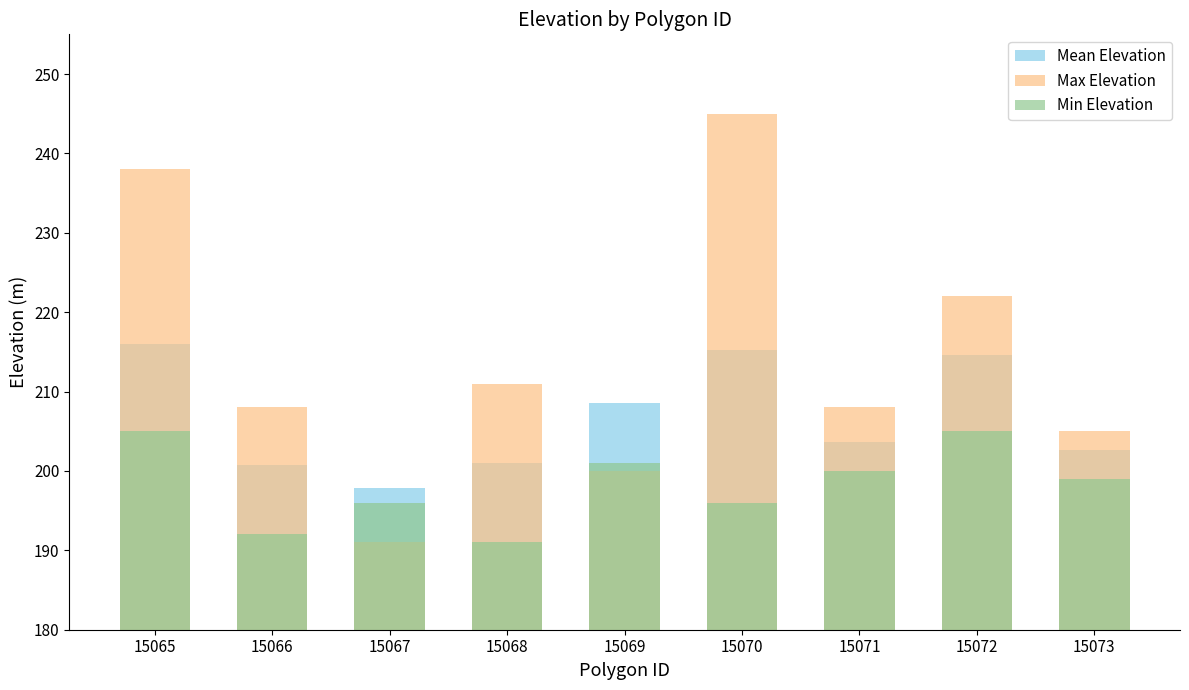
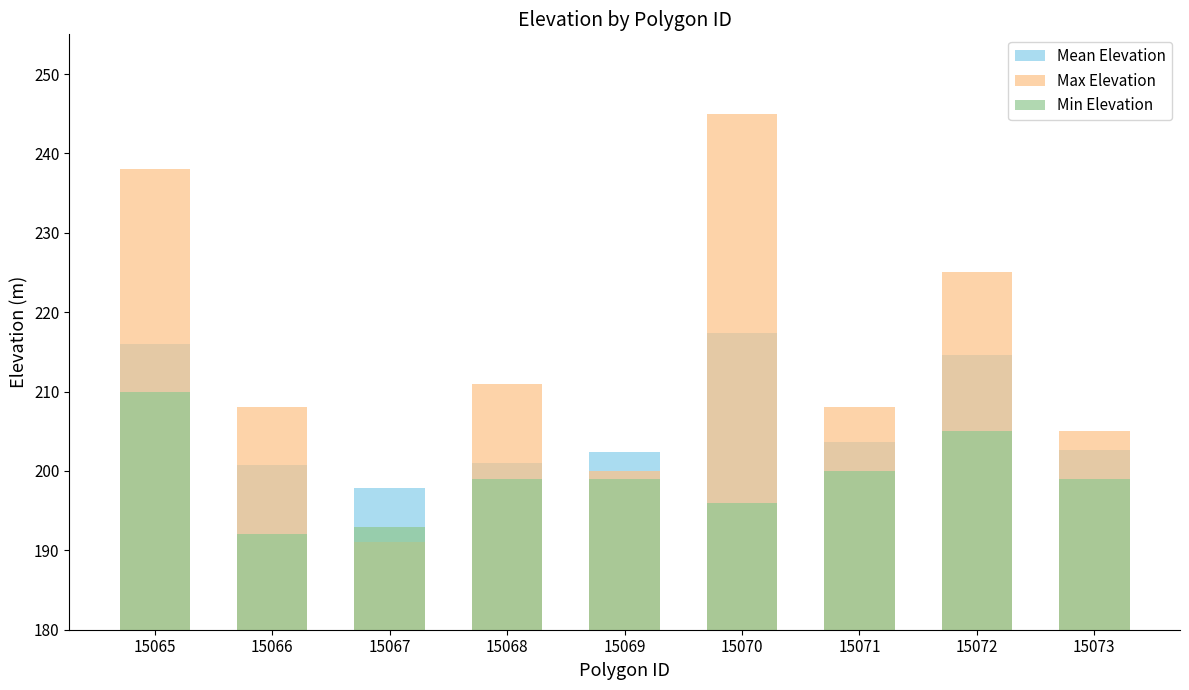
Min Elevation, 15065: 205 -> 210
Min Elevation, 15067: 196 -> 193
Min Elevation, 15068: 191 -> 199
Mean Elevation, 15069: 209 -> 202
Min Elevation, 15069: 201 -> 199
Mean Elevation, 15070: 215 -> 217
Max Elevation, 15072: 222 -> 225
